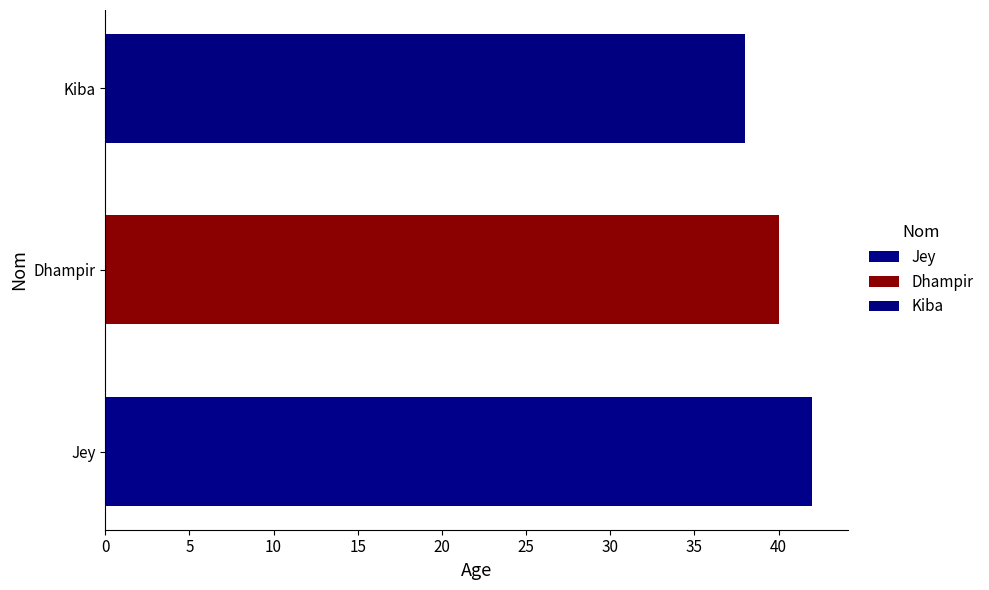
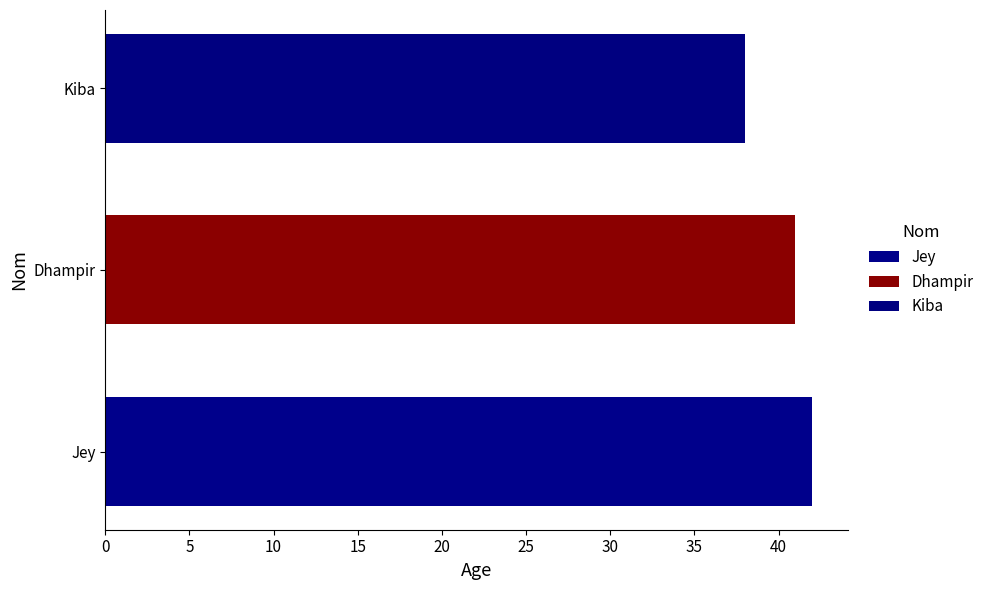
Dhampir: 40 -> 41
